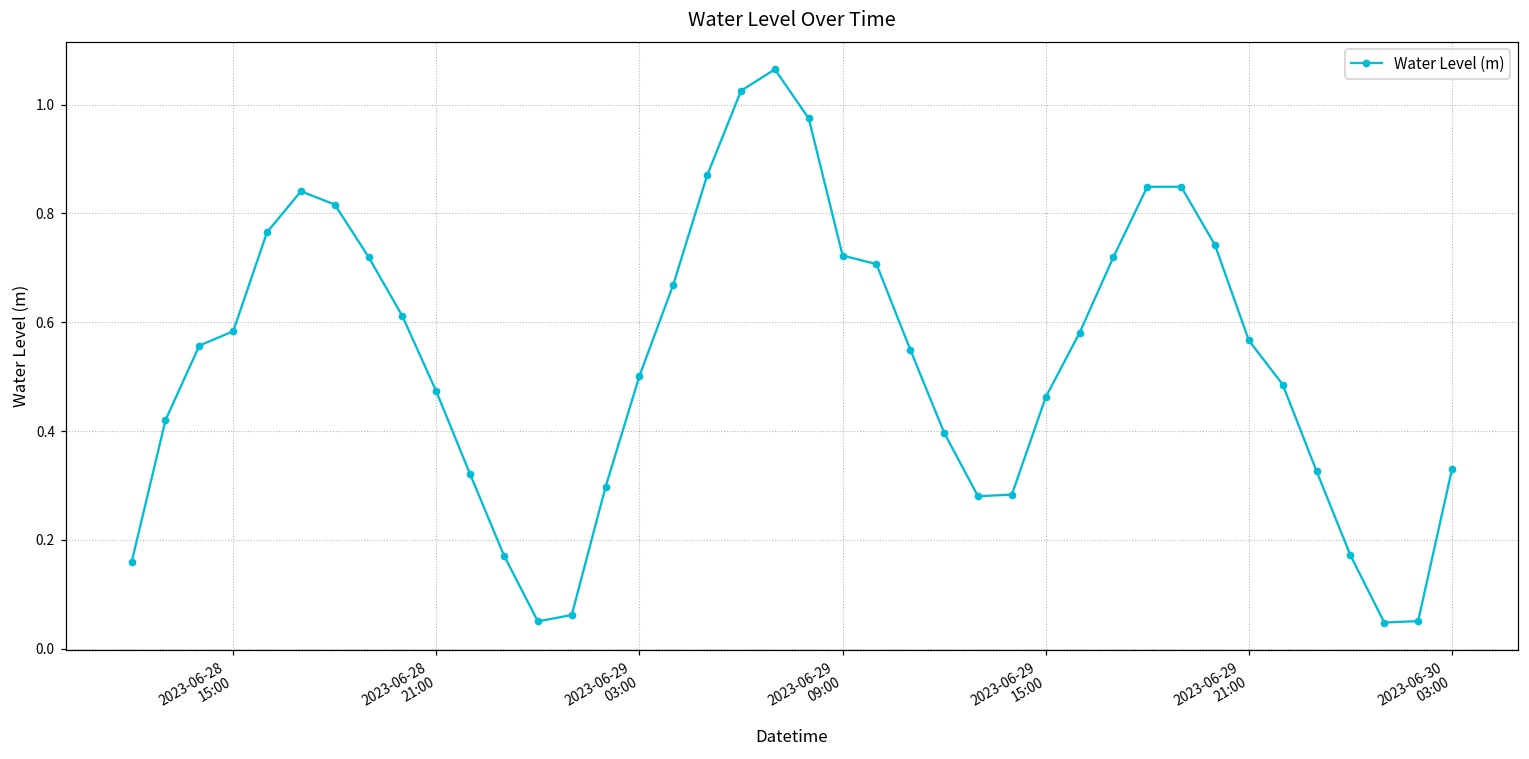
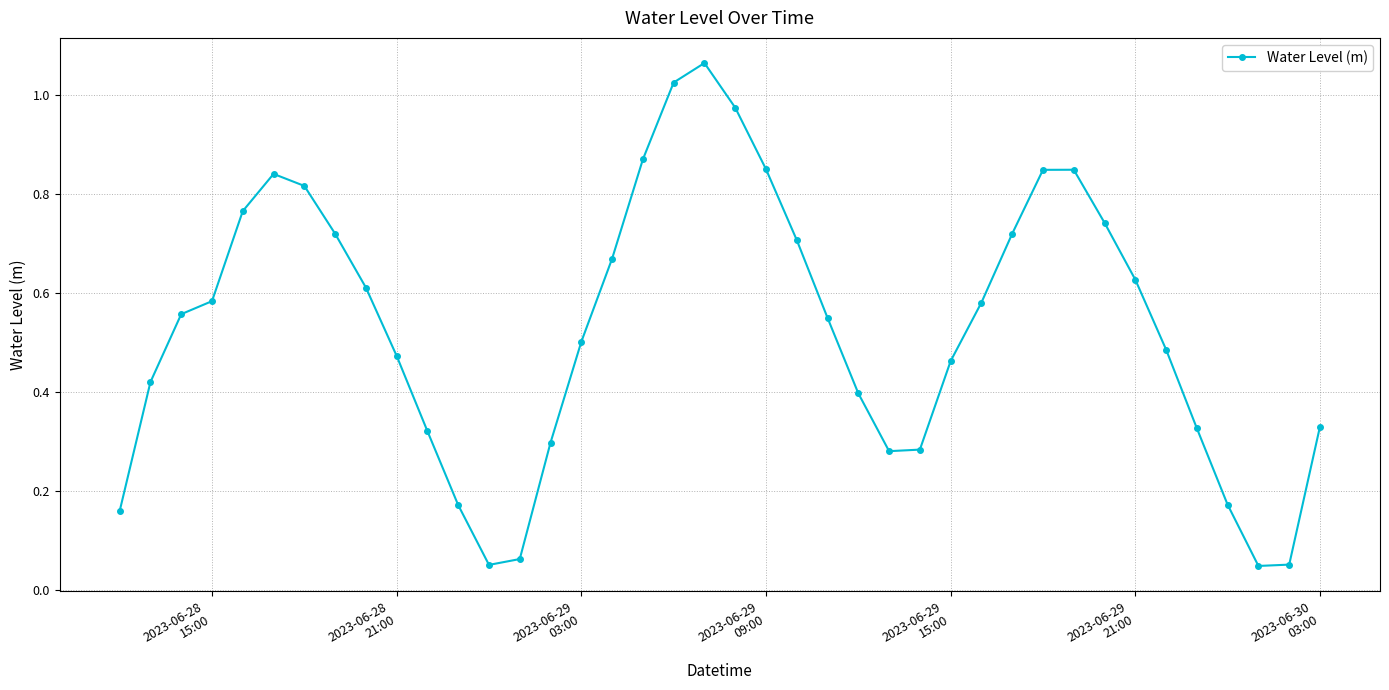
2023-06-29 09:00: 0.72 -> 0.85
2023-06-29 21:00: 0.57 -> 0.63
